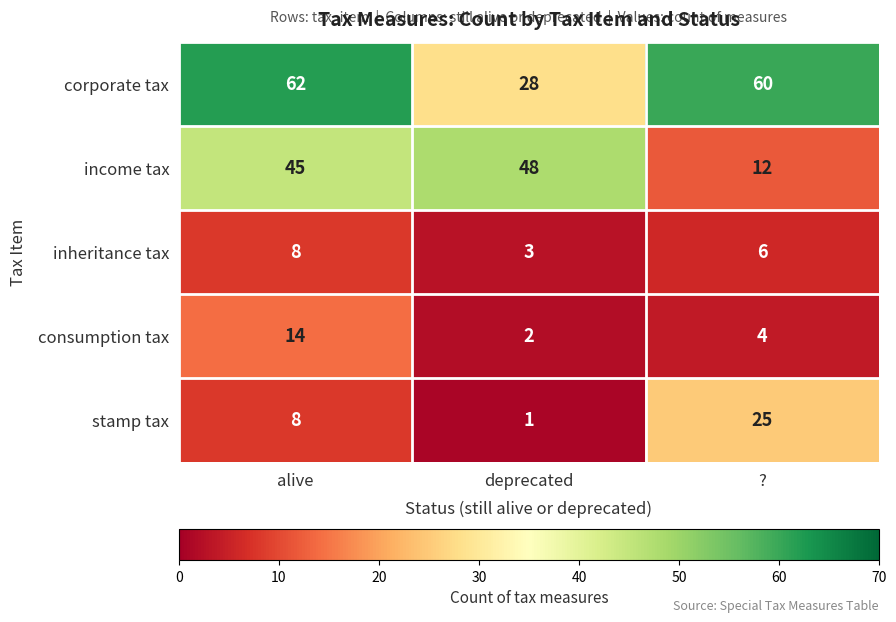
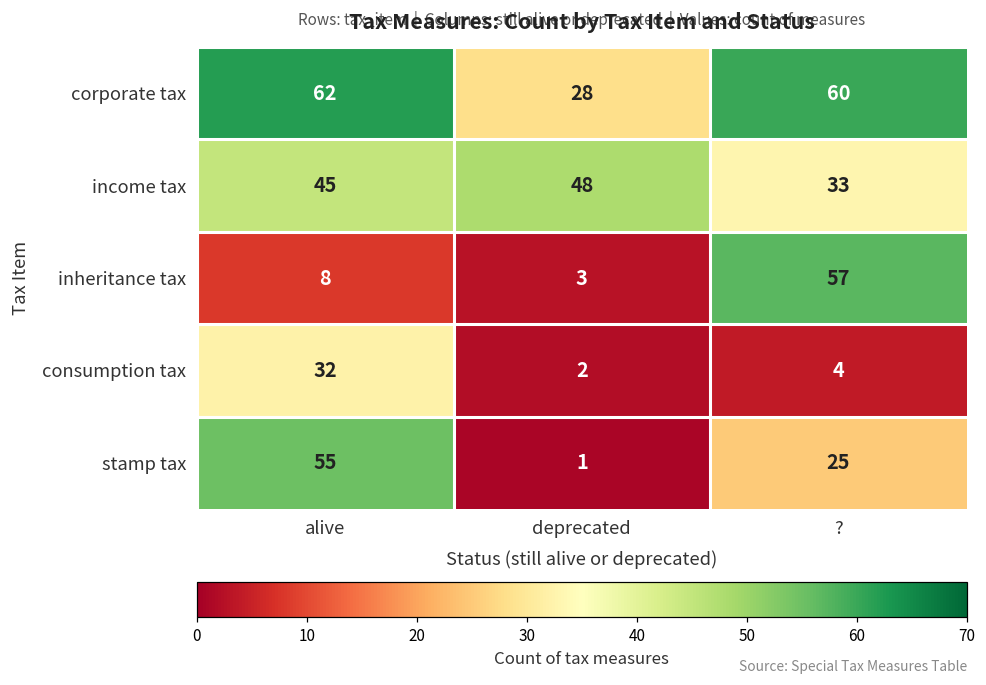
income tax, ?: 12 -> 33
inheritance tax, ?: 6 -> 57
consumption tax, alive: 14 -> 32
stamp tax, alive: 8 -> 55
